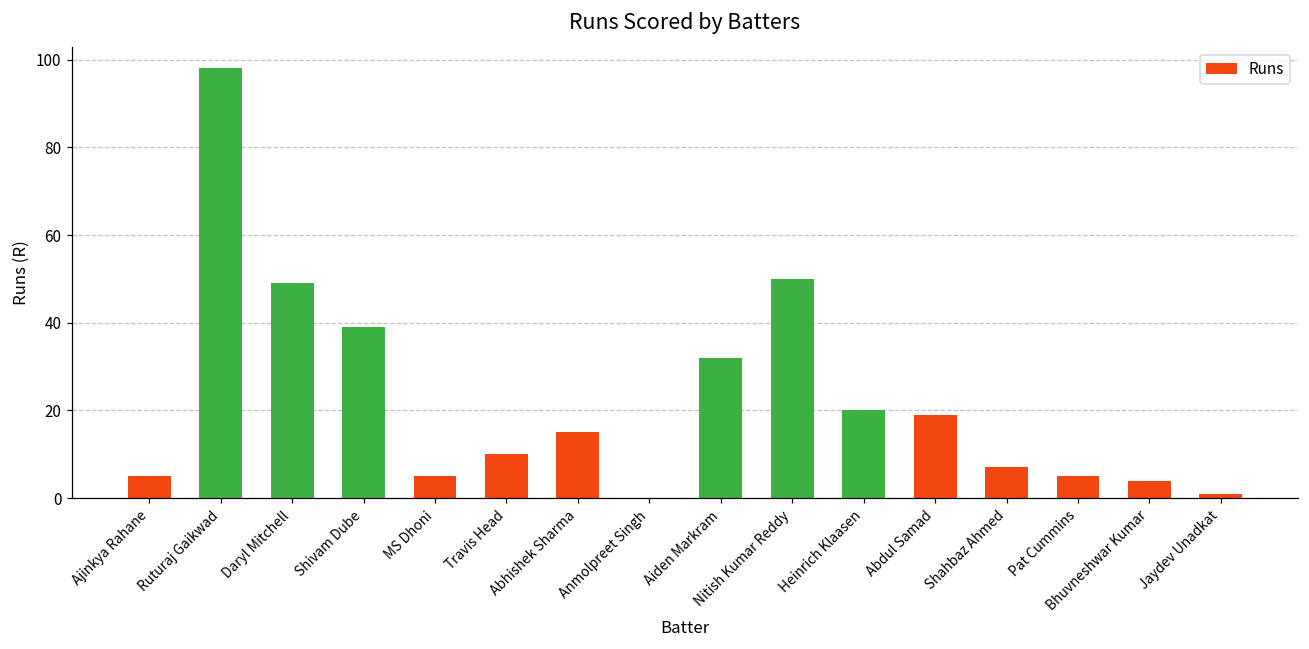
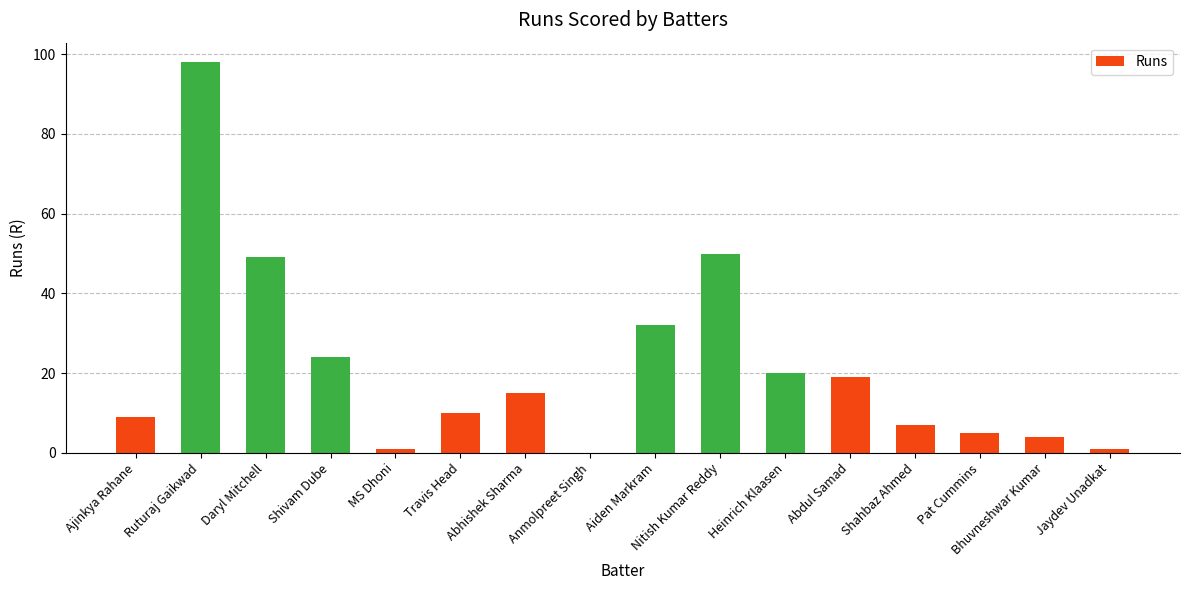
Ajinkya Rahane: 5 -> 9
Shivam Dube: 39 -> 24
MS Dhoni: 5 -> 1
